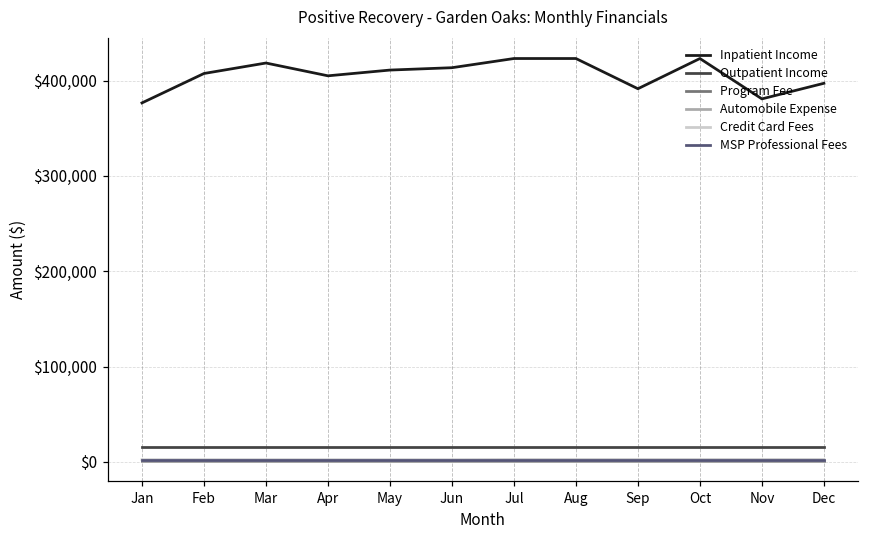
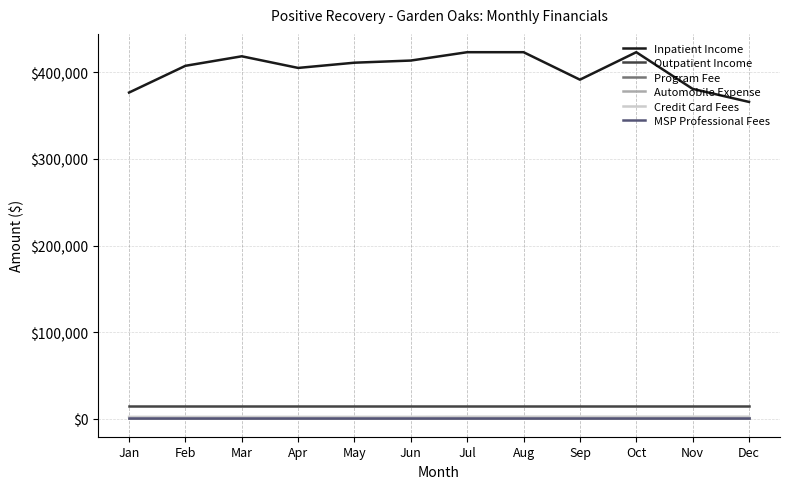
Inpatient Income, Dec: $400,000 -> $370,000
